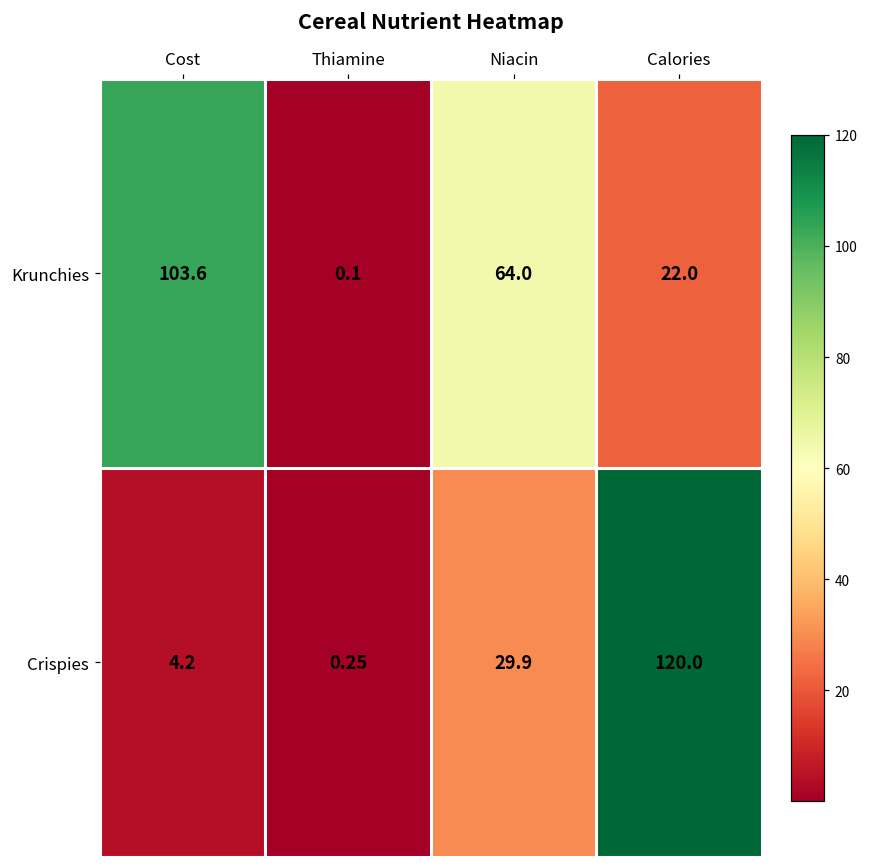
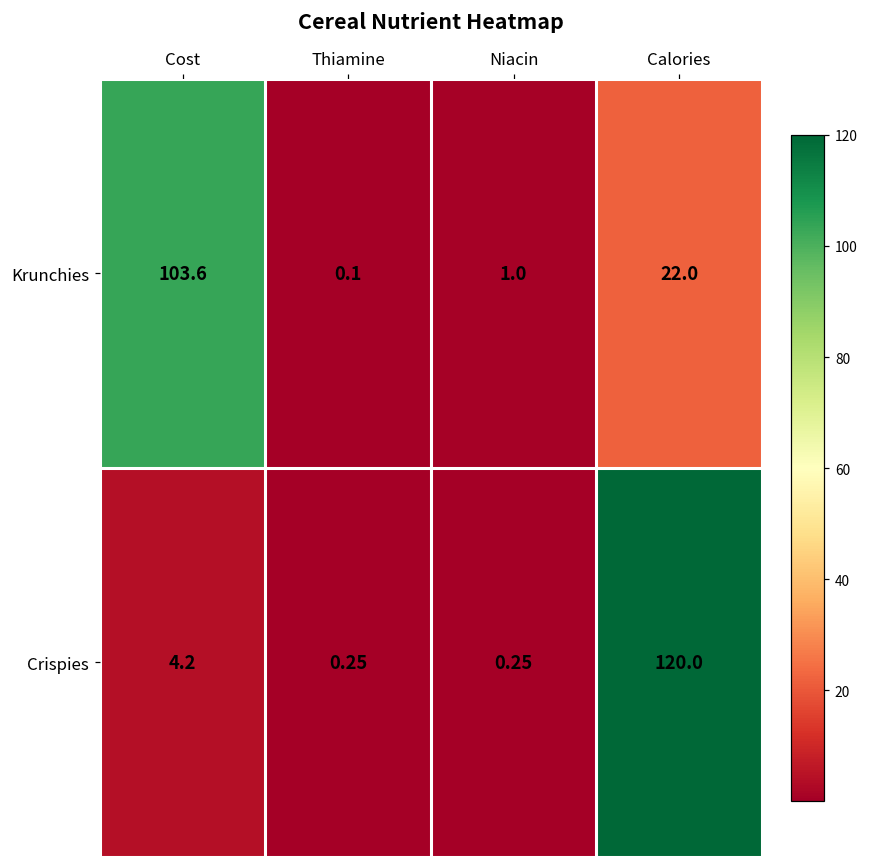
Krunchies, Niacin: 64.0 -> 1.0
Crispies, Niacin: 29.9 -> 0.25
